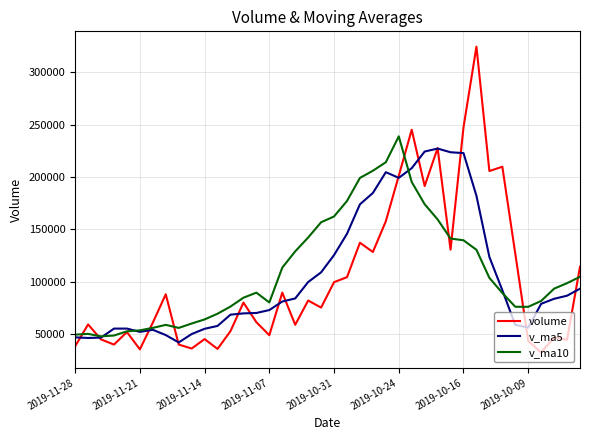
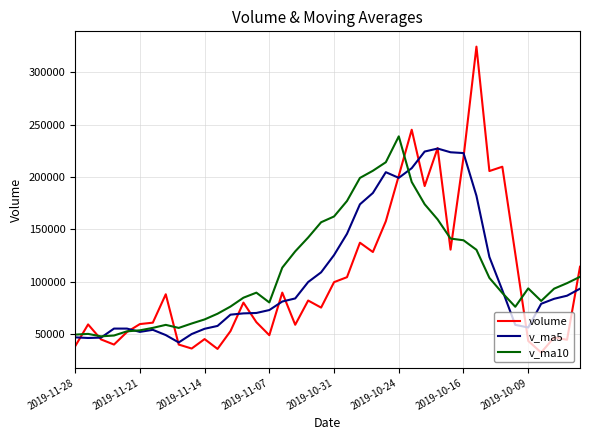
volume, 2019-11-21: 36000 -> 60000
volume, 2019-10-16: 247000 -> 219000
v_ma10, 2019-10-09: 76000 -> 94000
